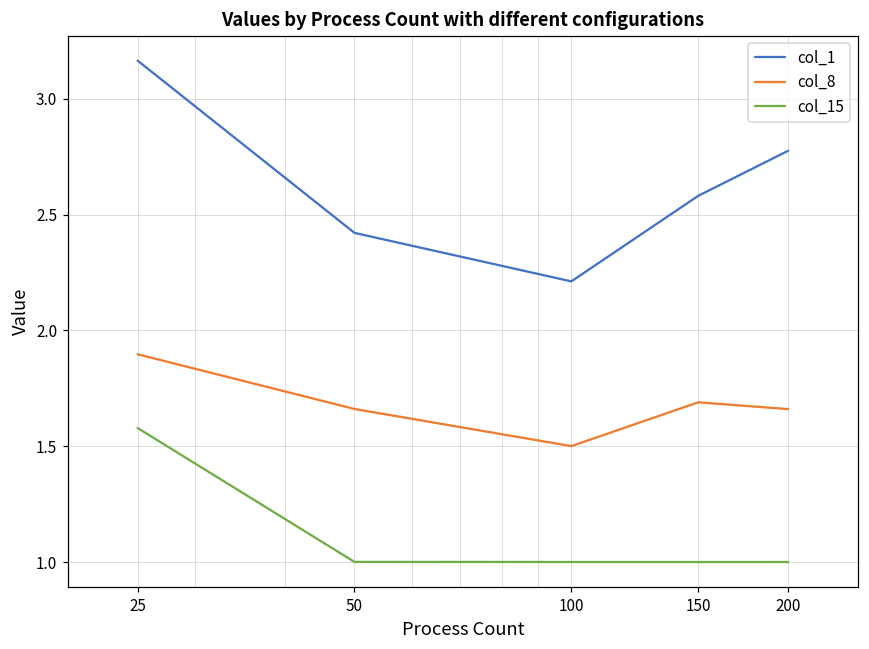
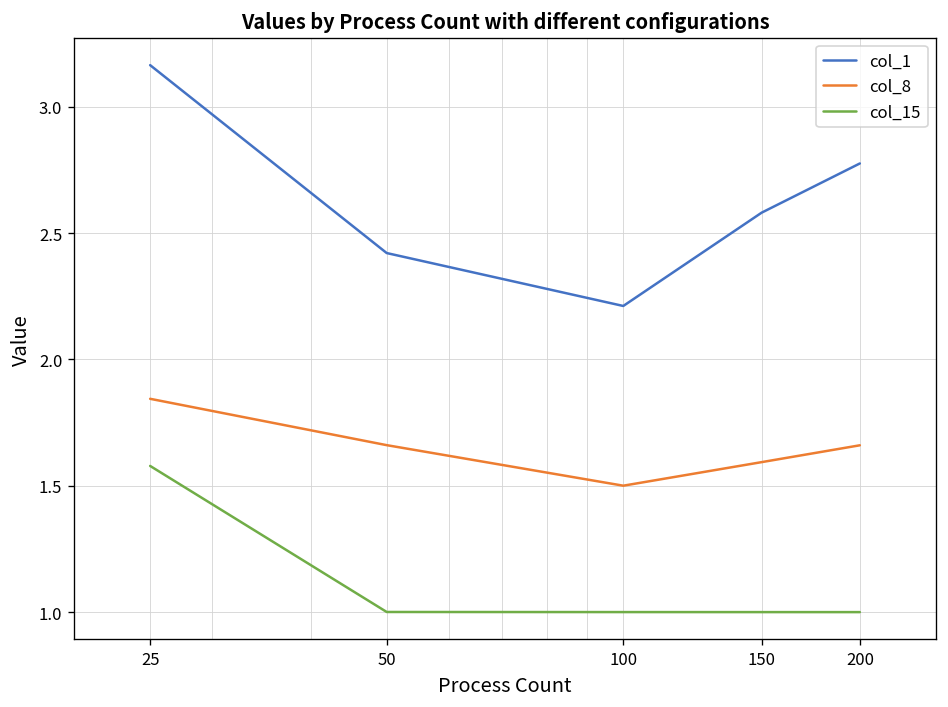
col_8, 25: 1.90 -> 1.84
col_8, 150: 1.69 -> 1.59
